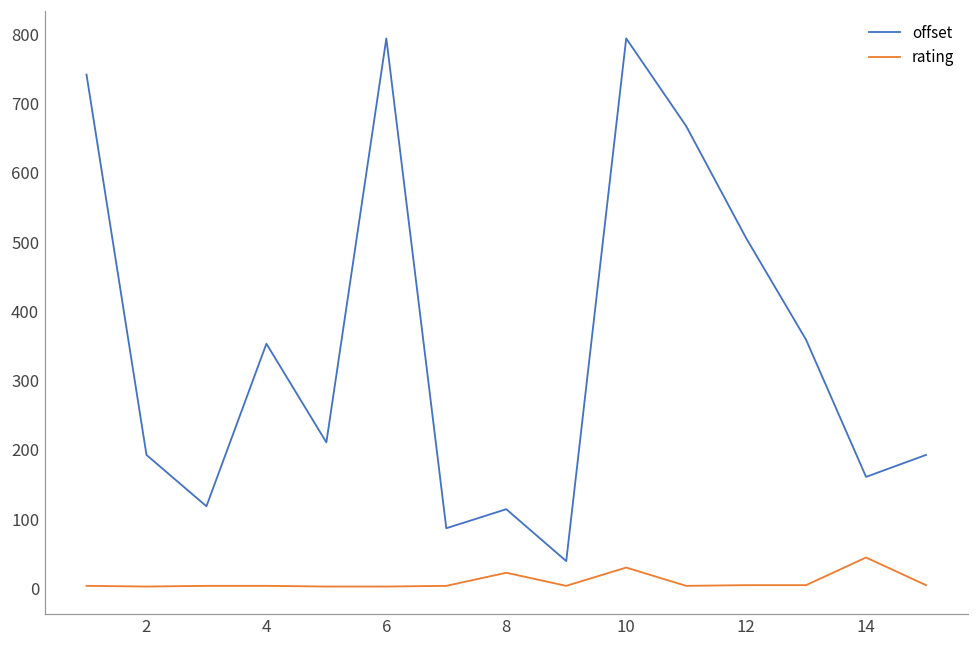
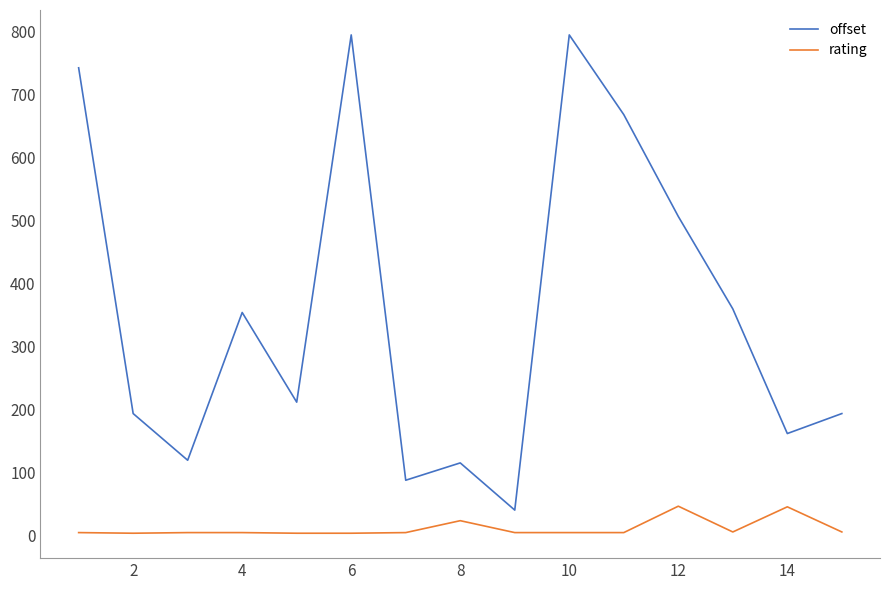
rating, 10: 30 -> 0
rating, 12: 10 -> 50
